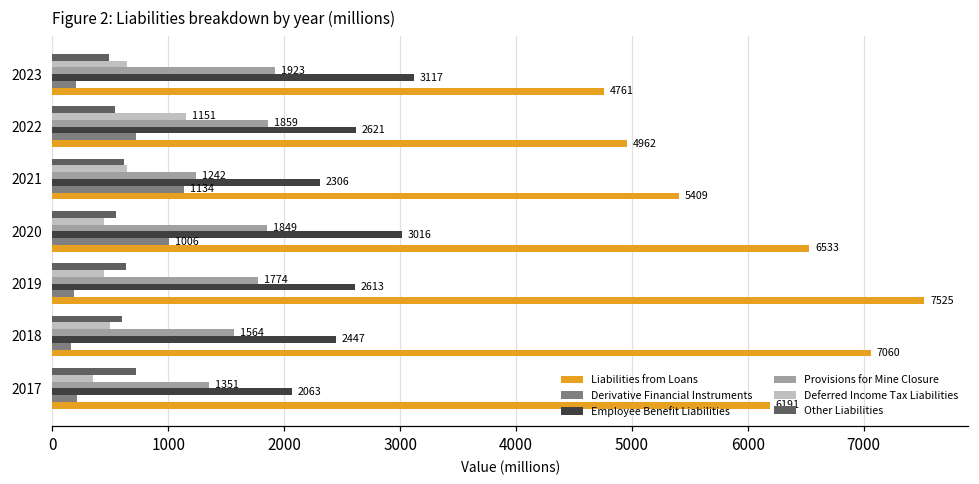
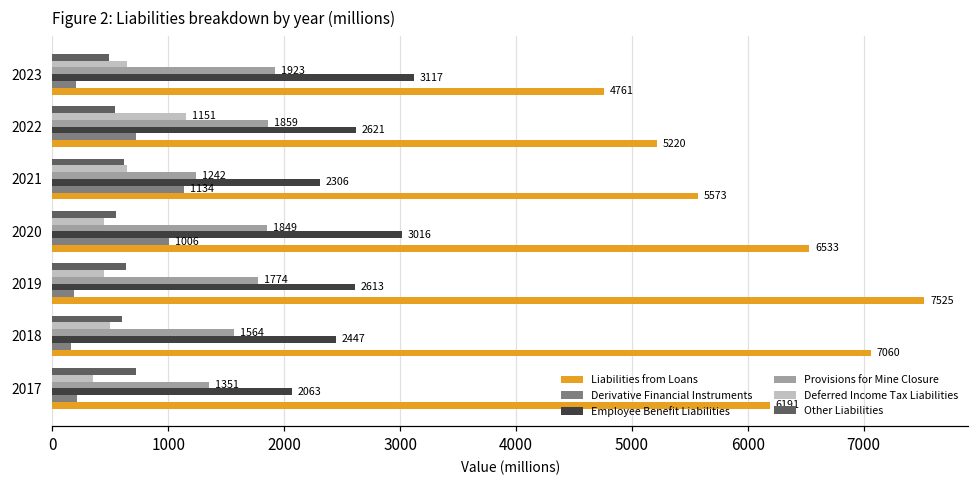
Liabilities from Loans, 2022: 4962 -> 5220
Liabilities from Loans, 2021: 5409 -> 5573
